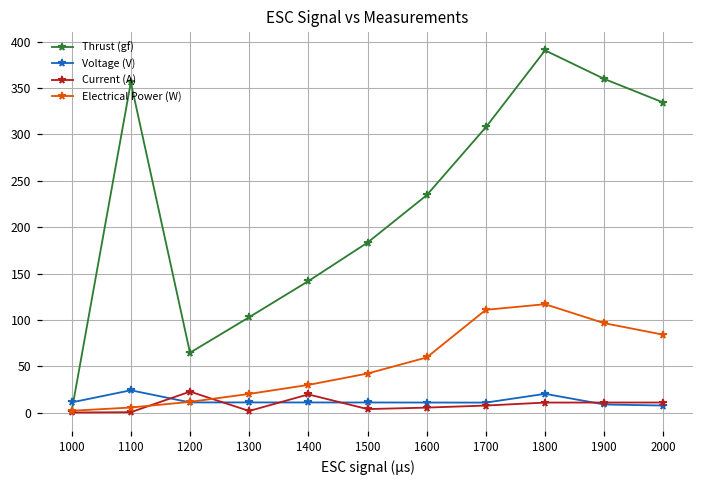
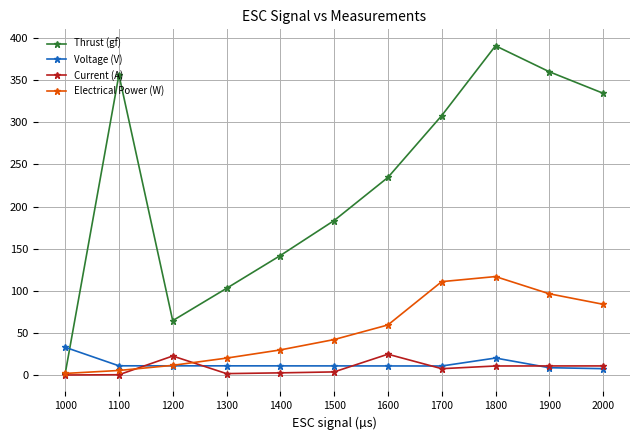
Voltage (V), 1000: 10 -> 30
Voltage (V), 1100: 20 -> 10
Current (A), 1400: 20 -> 0
Current (A), 1600: 10 -> 20
